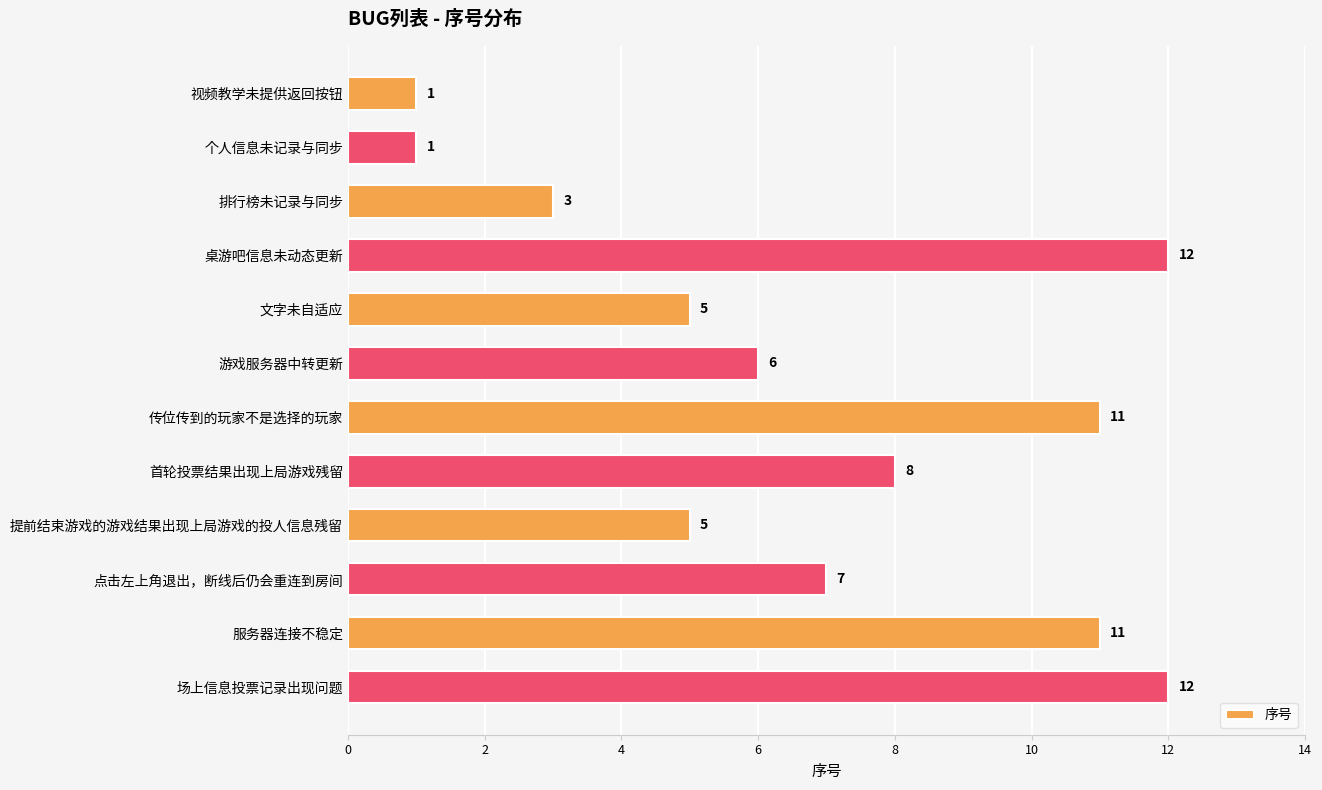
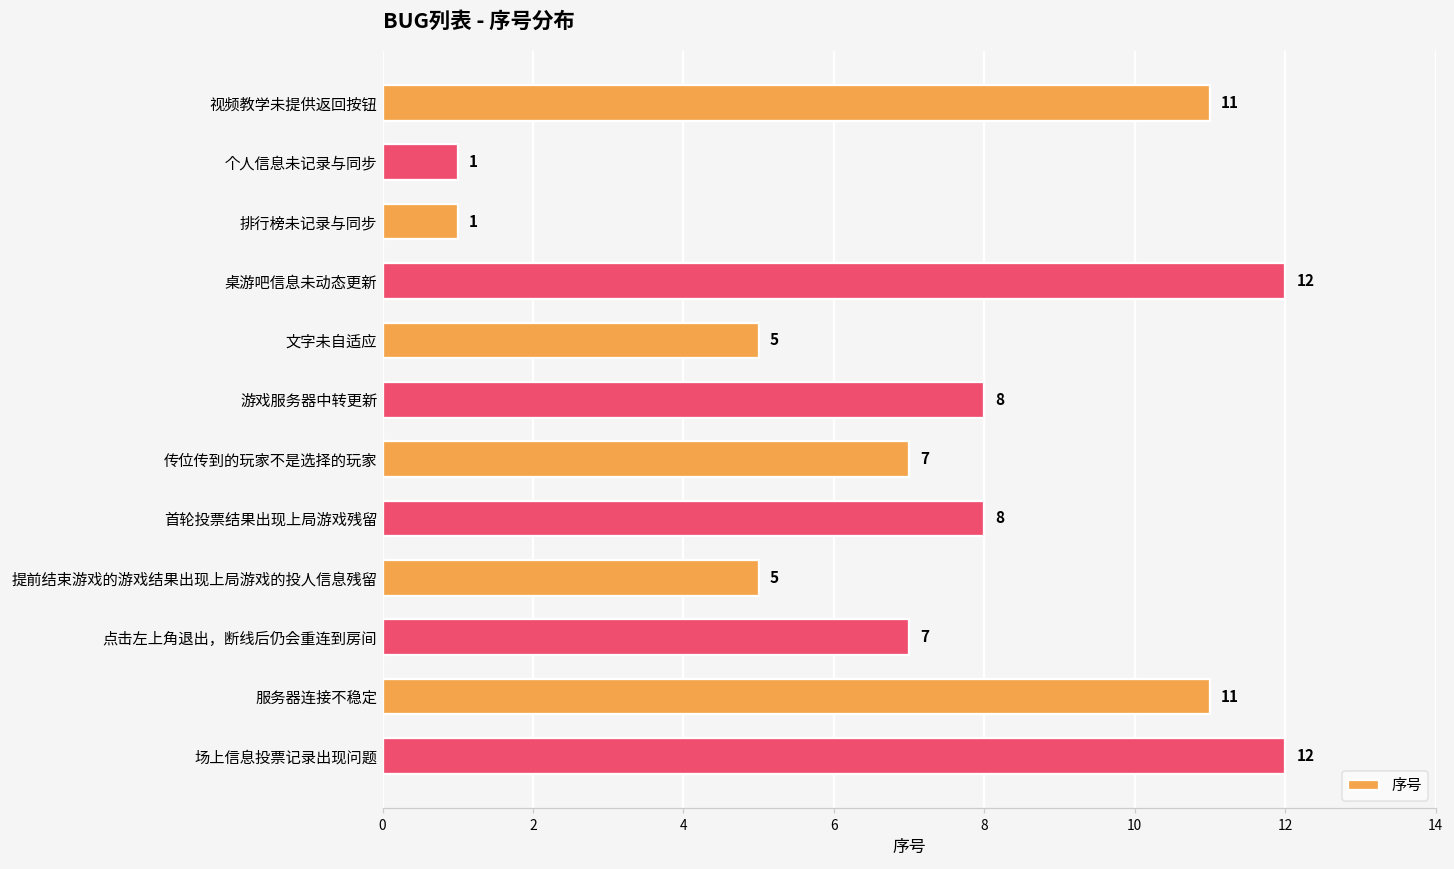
视频教学未提供返回按钮: 1 -> 11
排行榜未记录与同步: 3 -> 1
游戏服务器中转更新: 6 -> 8
传位传到的玩家不是选择的玩家: 11 -> 7
